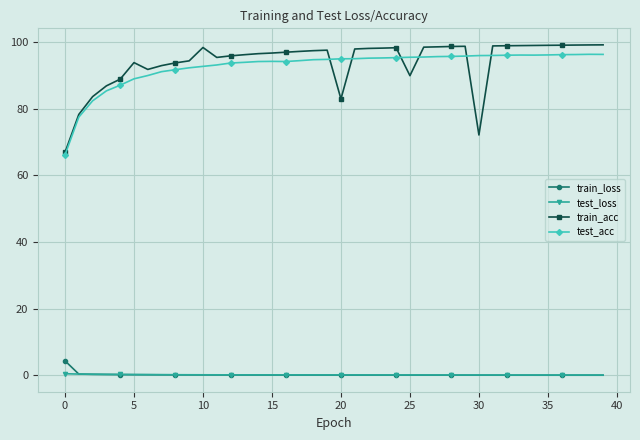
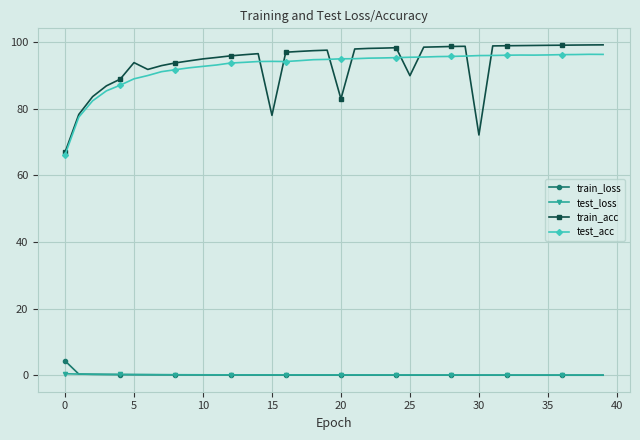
train_acc, 10: 98 -> 95
train_acc, 15: 97 -> 78
